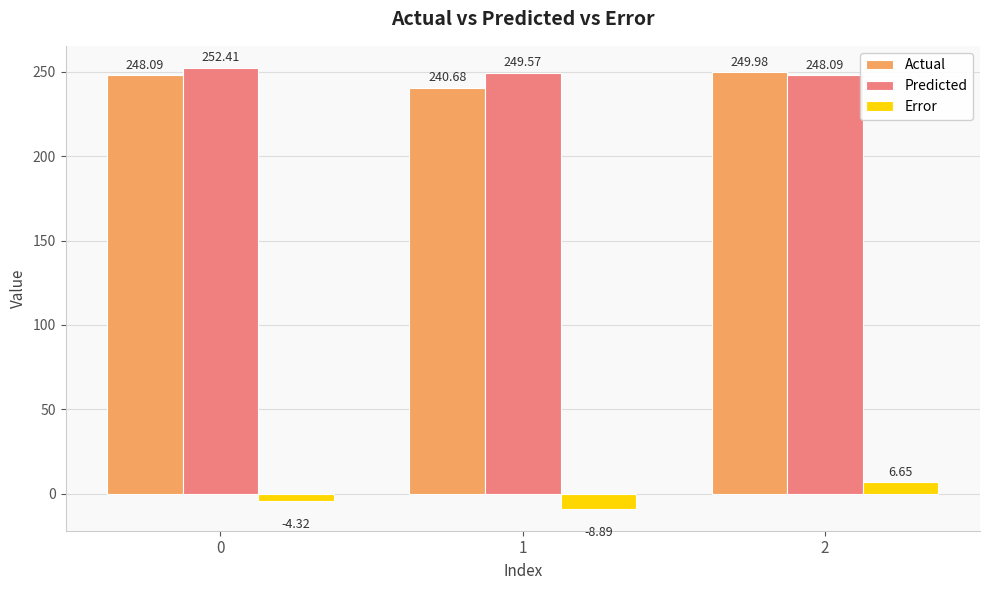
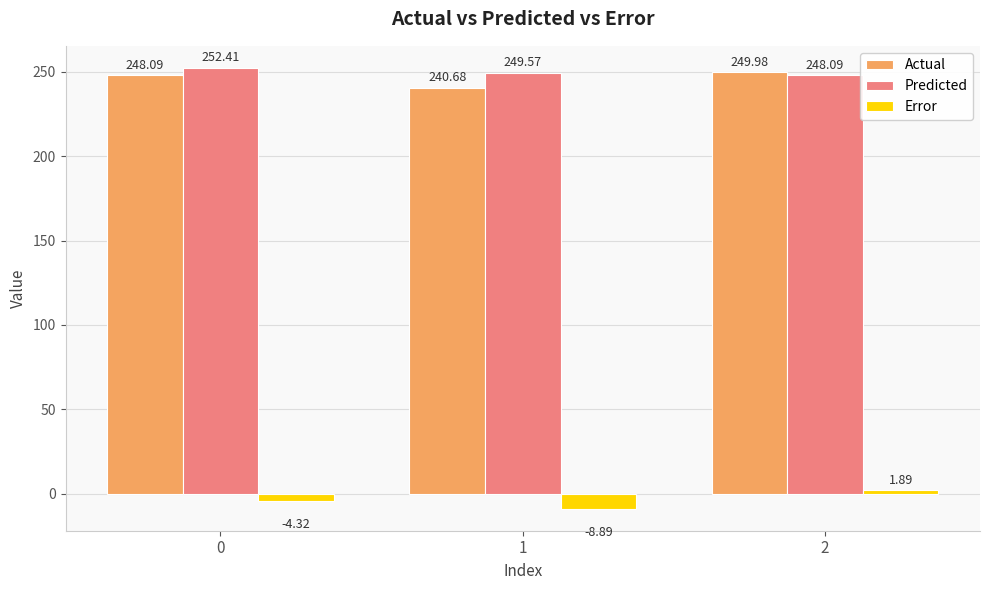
Error, 2: 6.65 -> 1.89
